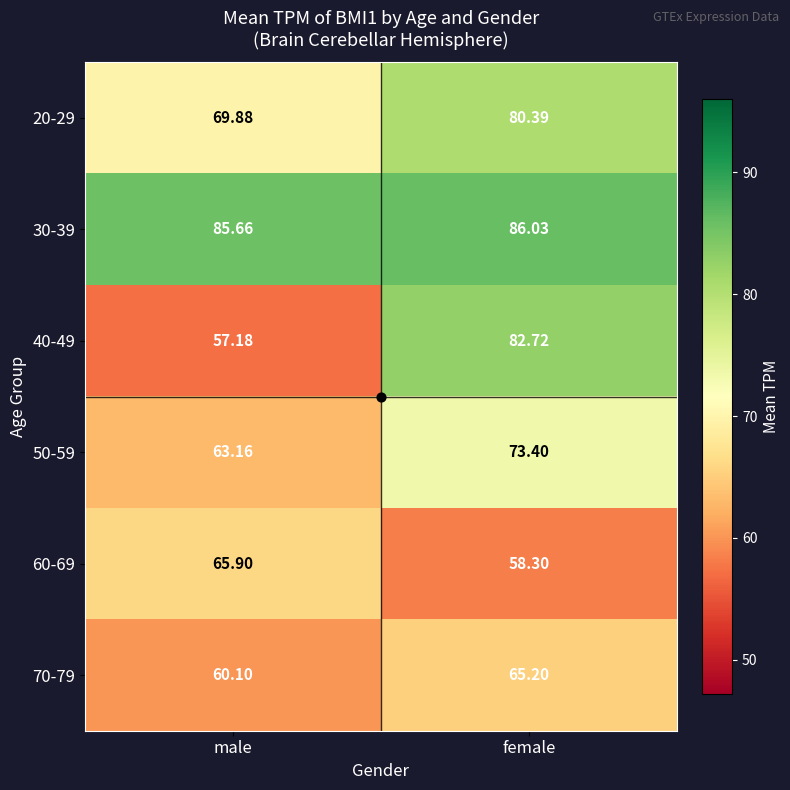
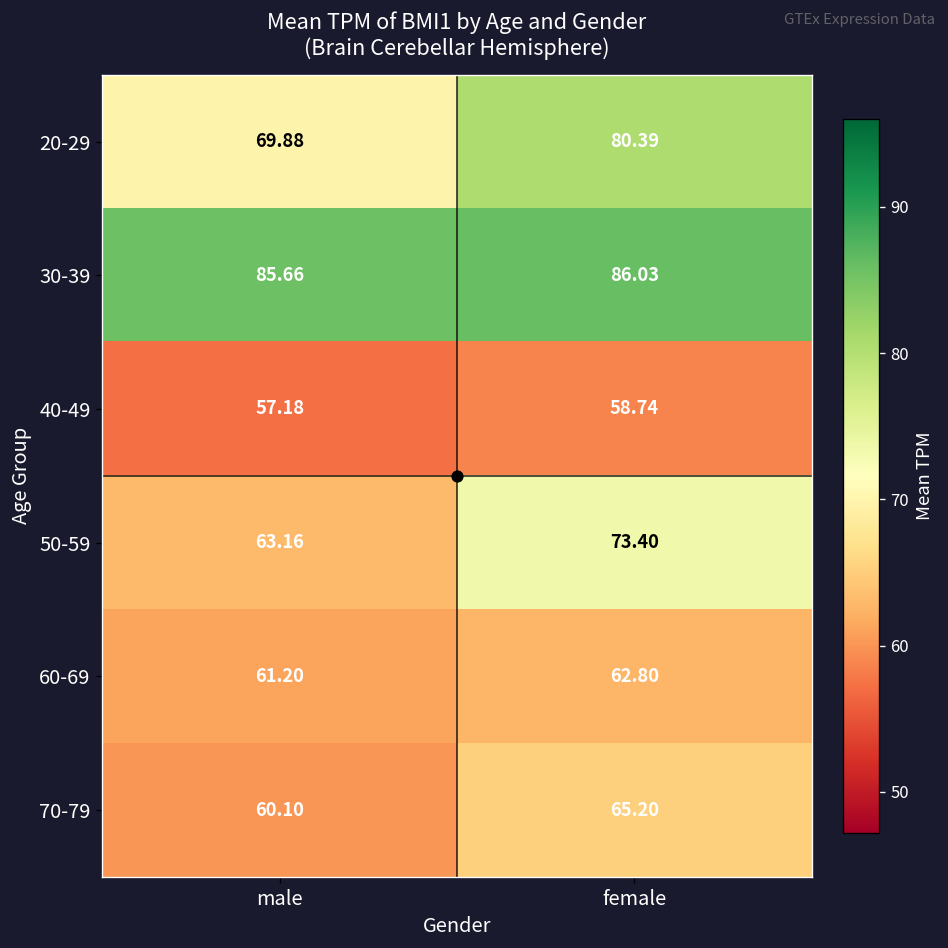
40-49, female: 82.72 -> 58.74
60-69, male: 65.90 -> 61.20
60-69, female: 58.30 -> 62.80
